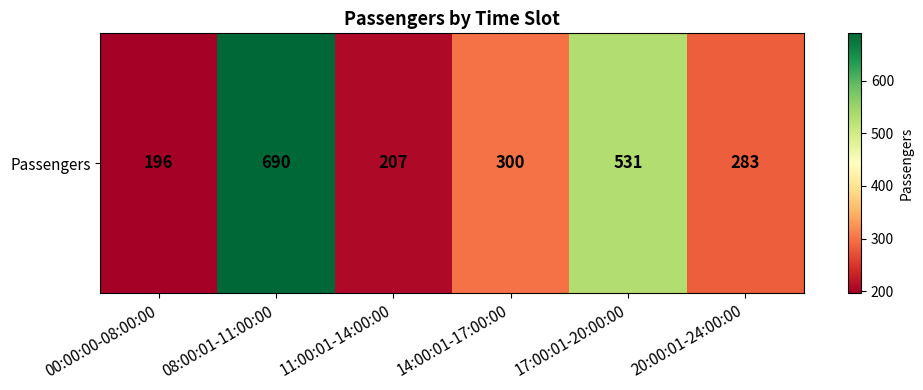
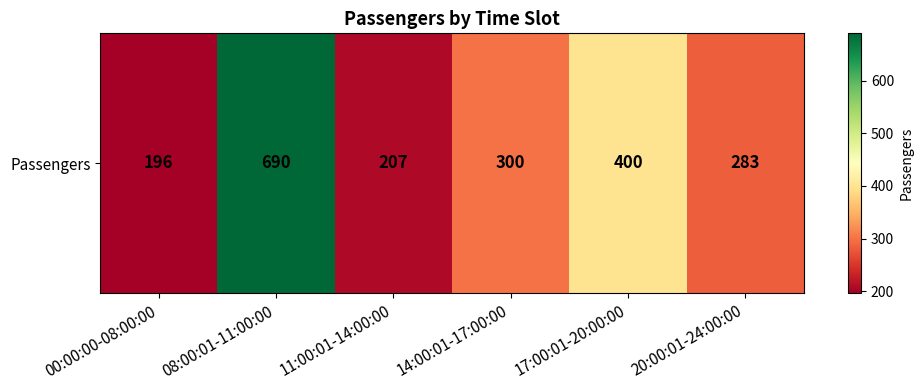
Passengers, 17:00:01-20:00:00: 531 -> 400
